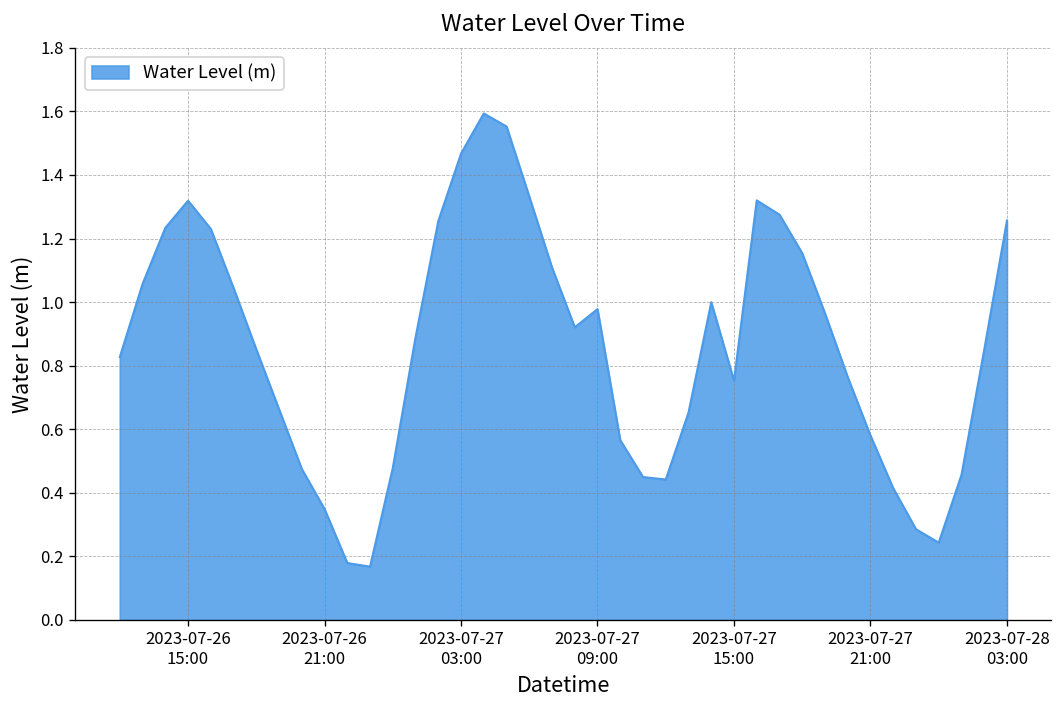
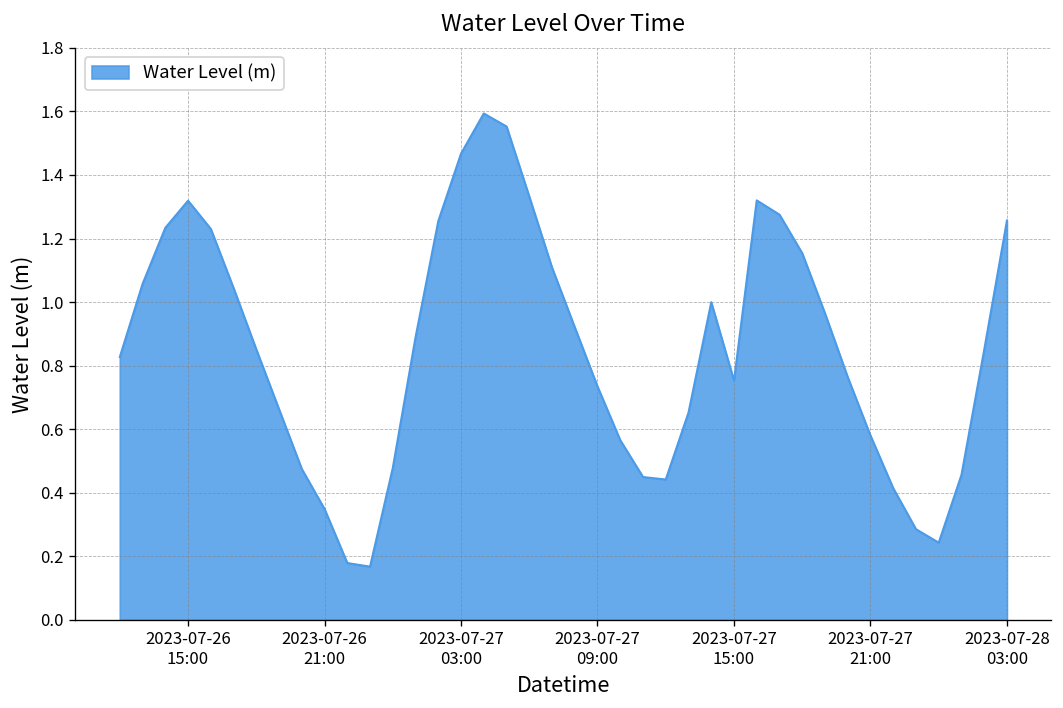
2023-07-27 09:00: 0.98 -> 0.73
